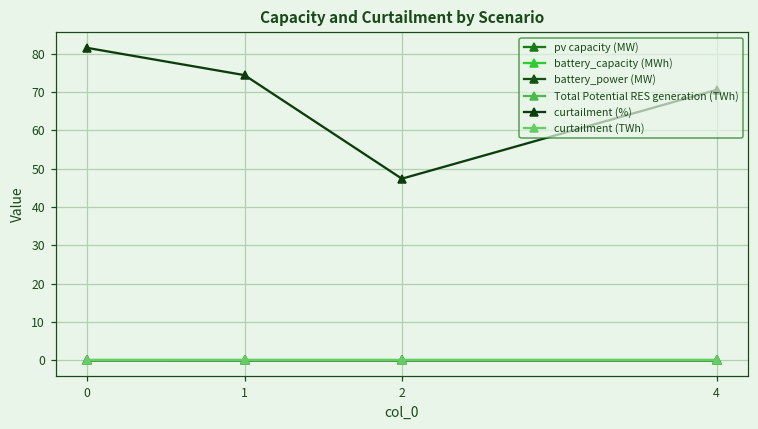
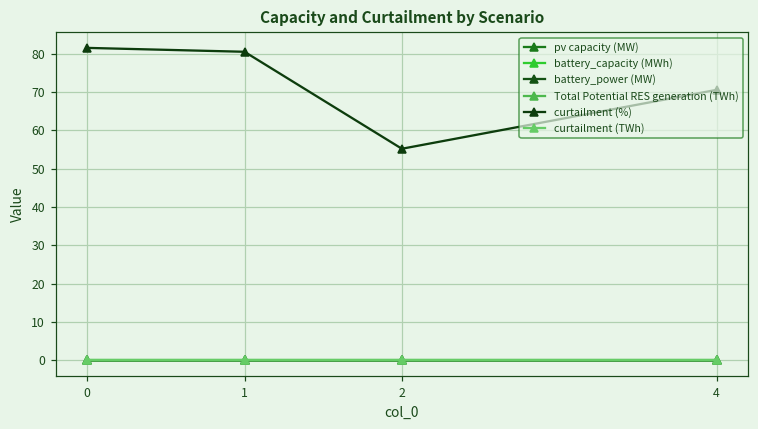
curtailment (%), 1: 74 -> 80
curtailment (%), 2: 47 -> 55
